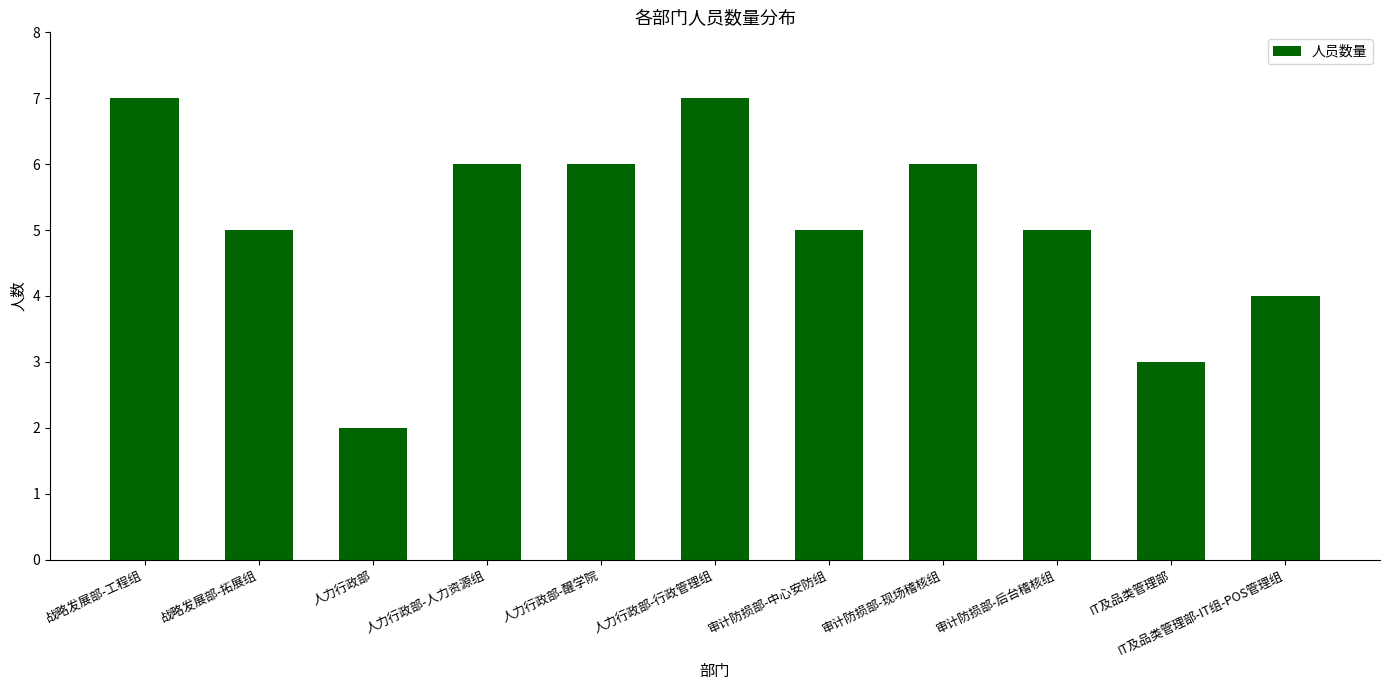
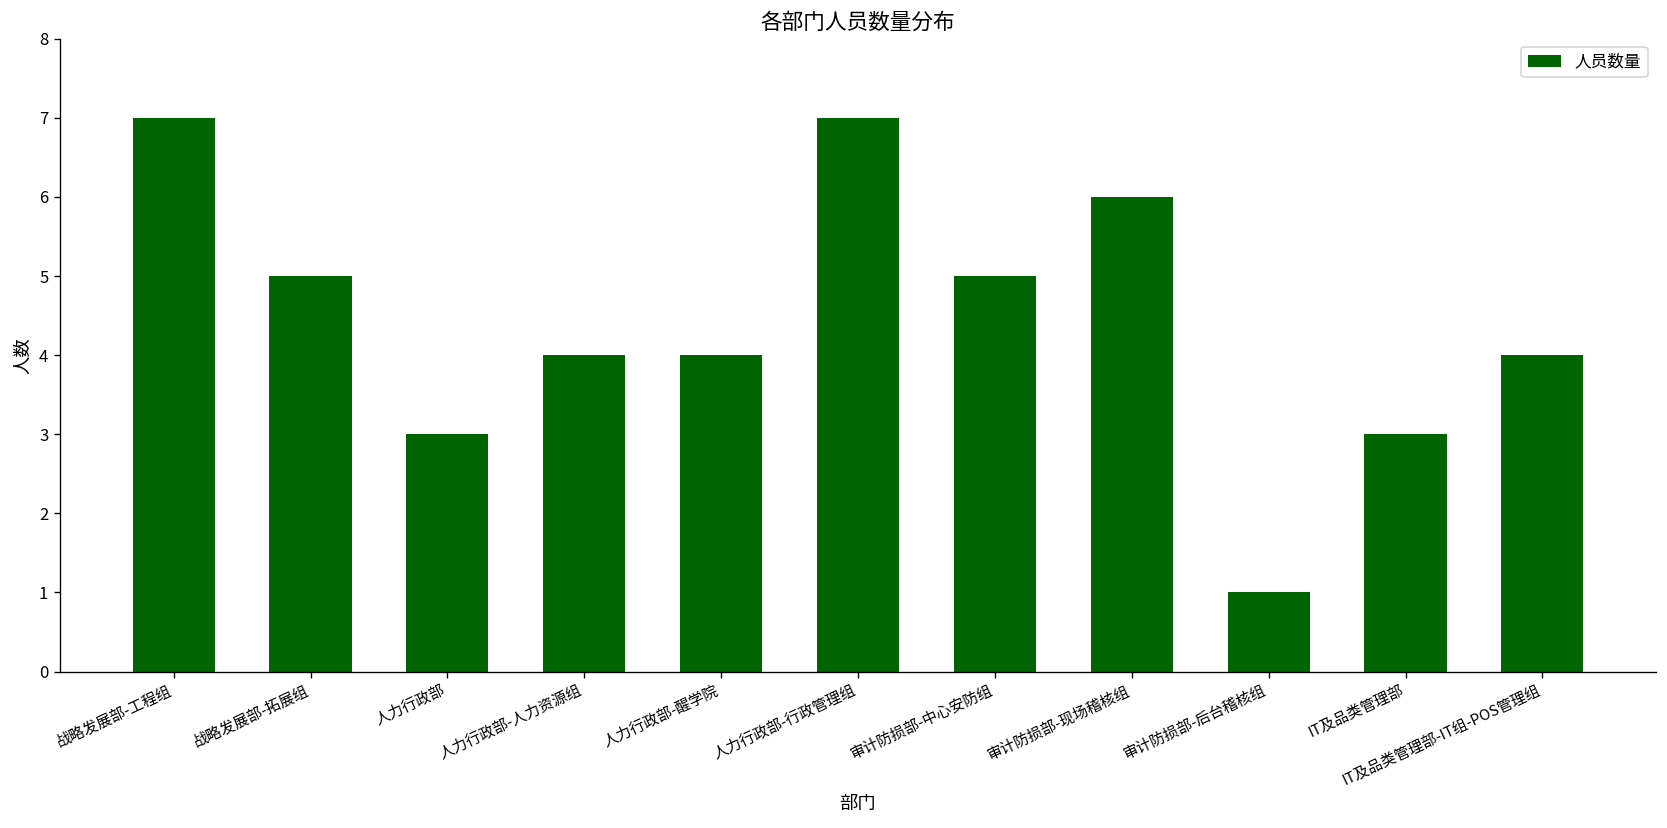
人力行政部: 2 -> 3
人力行政部-人力资源组: 6 -> 4
人力行政部-醒学院: 6 -> 4
审计防损部-后台稽核组: 5 -> 1
